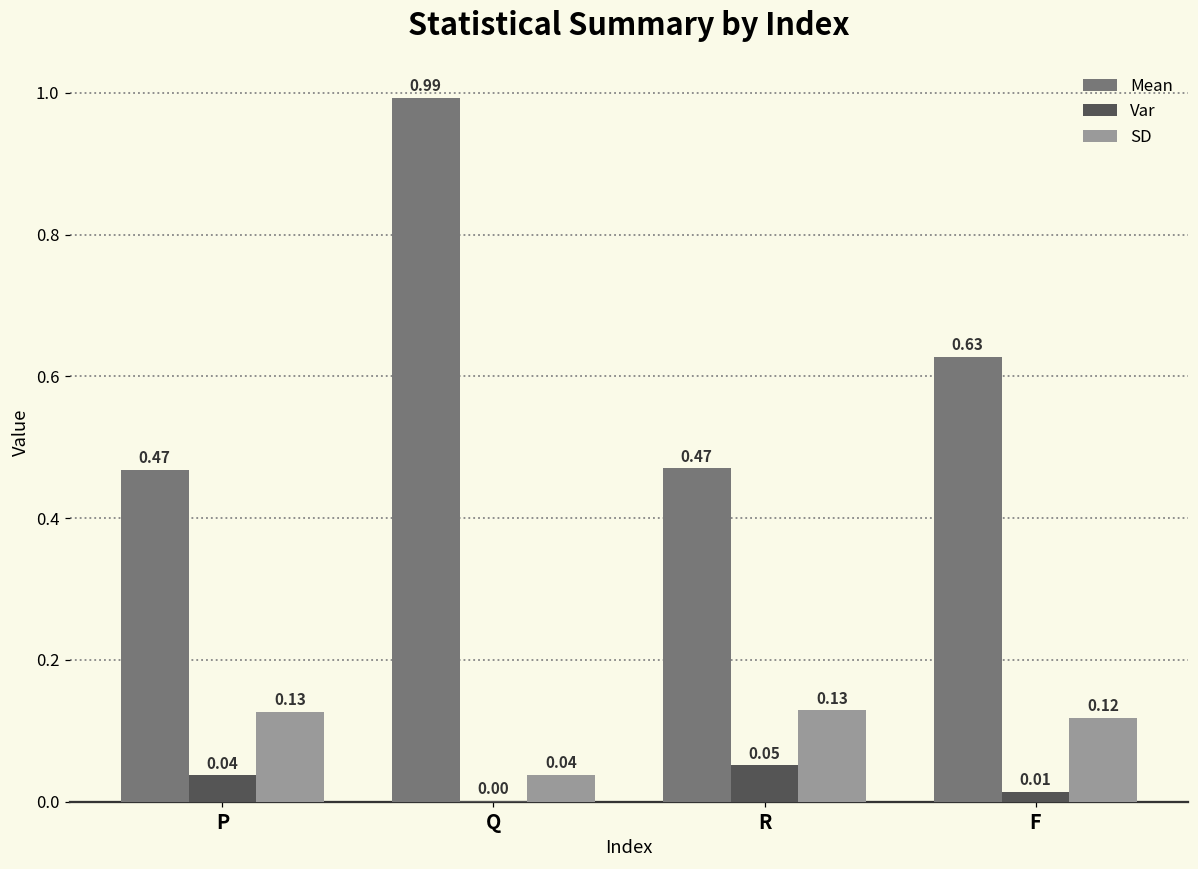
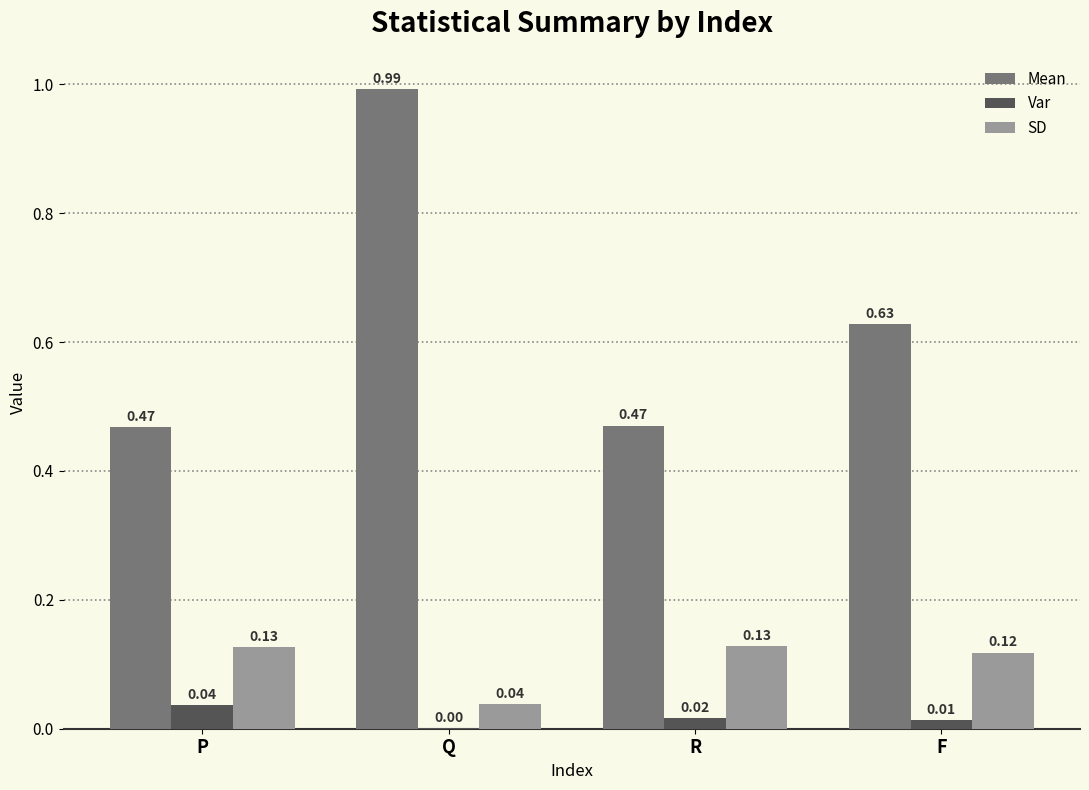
Var, R: 0.05 -> 0.02
